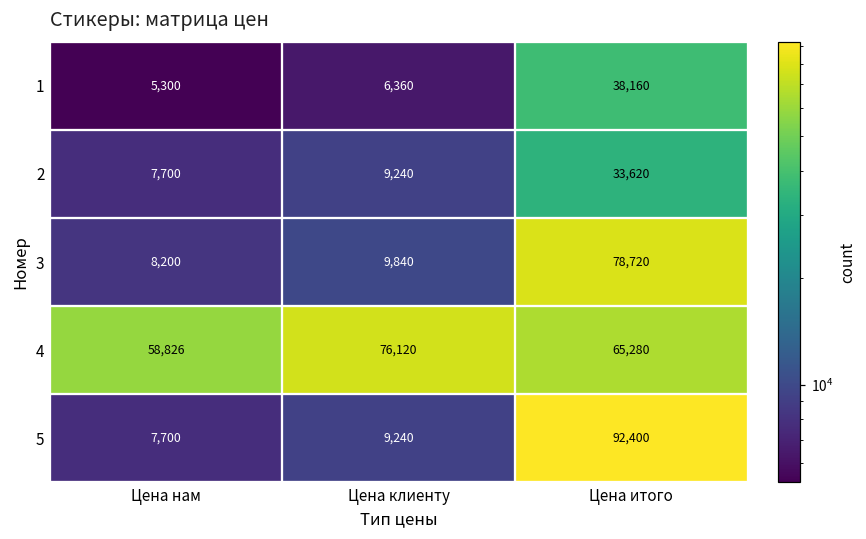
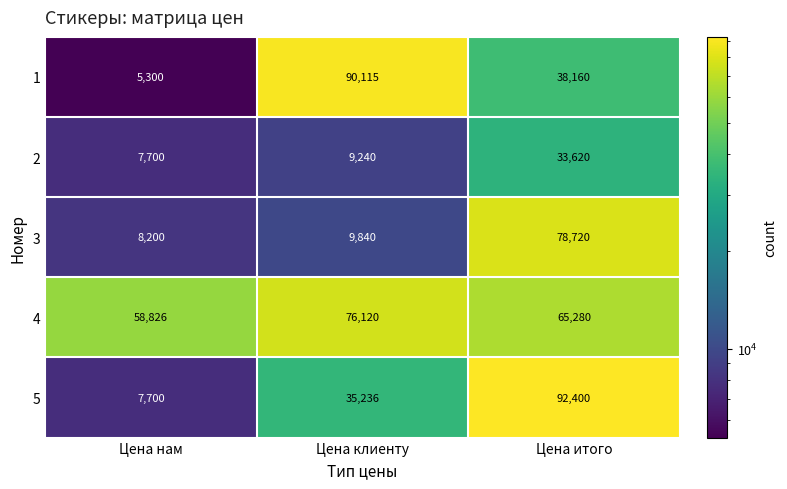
1, Цена клиенту: 6,360 -> 90,115
5, Цена клиенту: 9,240 -> 35,236
